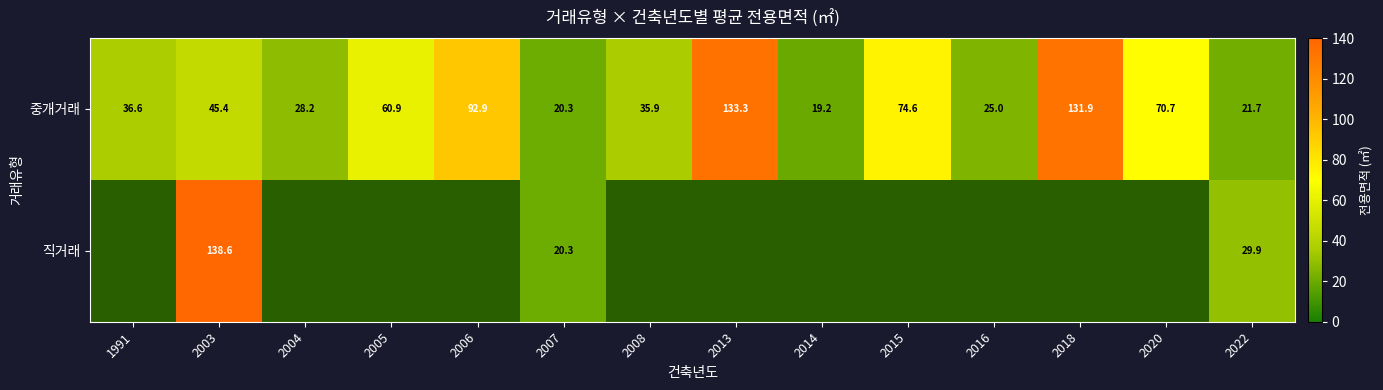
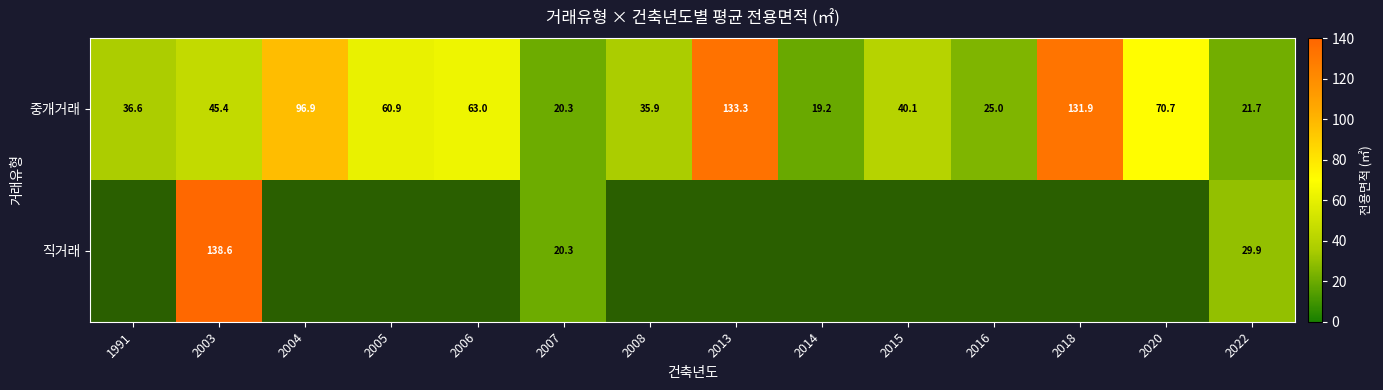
중개거래, 2004: 28.2 -> 96.9
중개거래, 2006: 92.9 -> 63.0
중개거래, 2015: 74.6 -> 40.1
